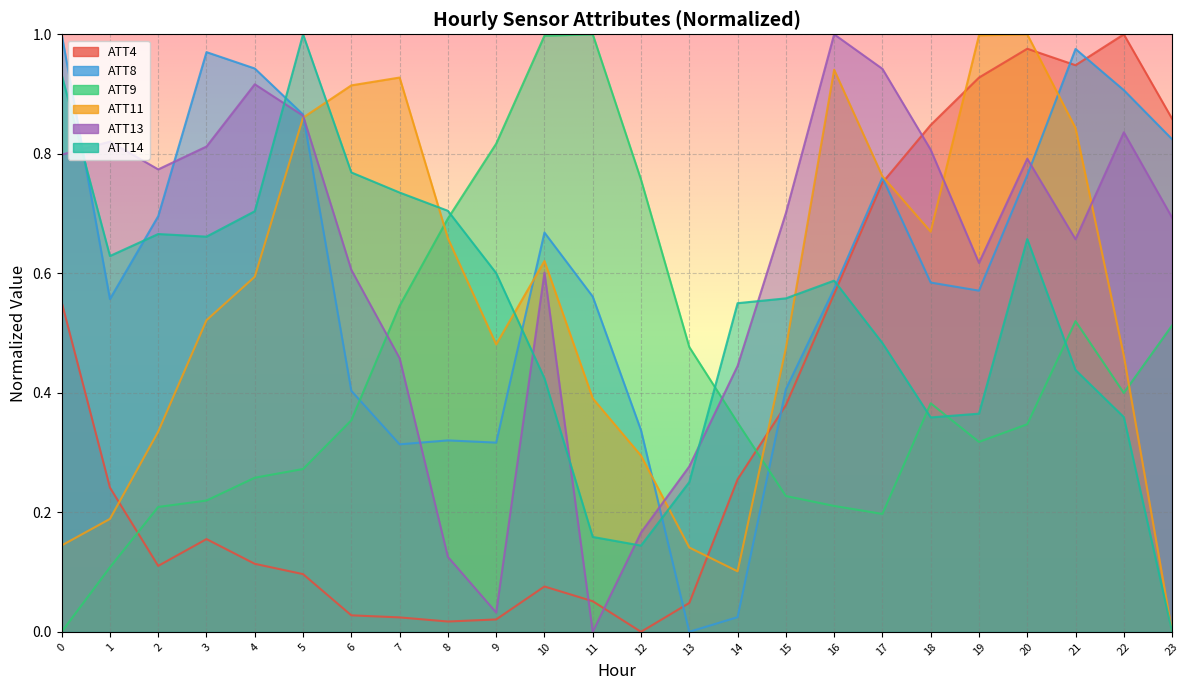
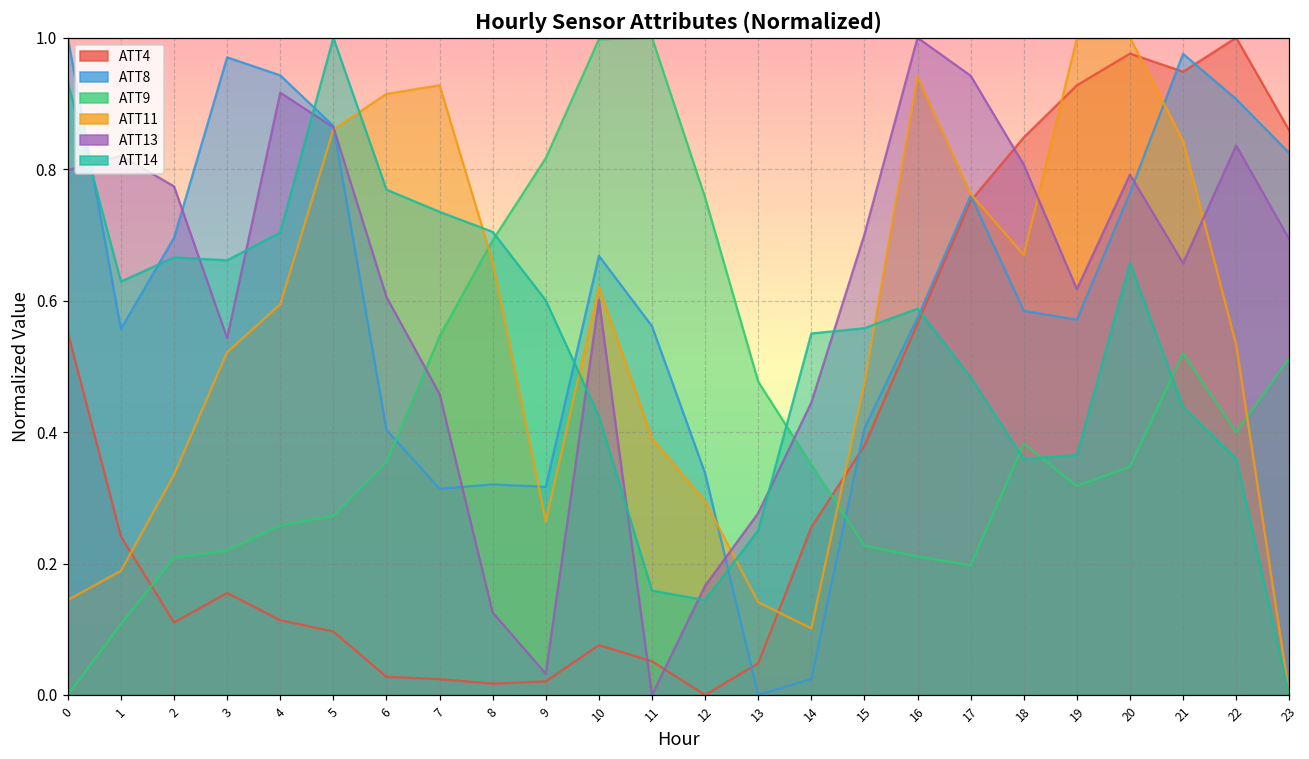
ATT13, 3: 0.81 -> 0.54
ATT11, 9: 0.48 -> 0.26
ATT11, 22: 0.46 -> 0.53
